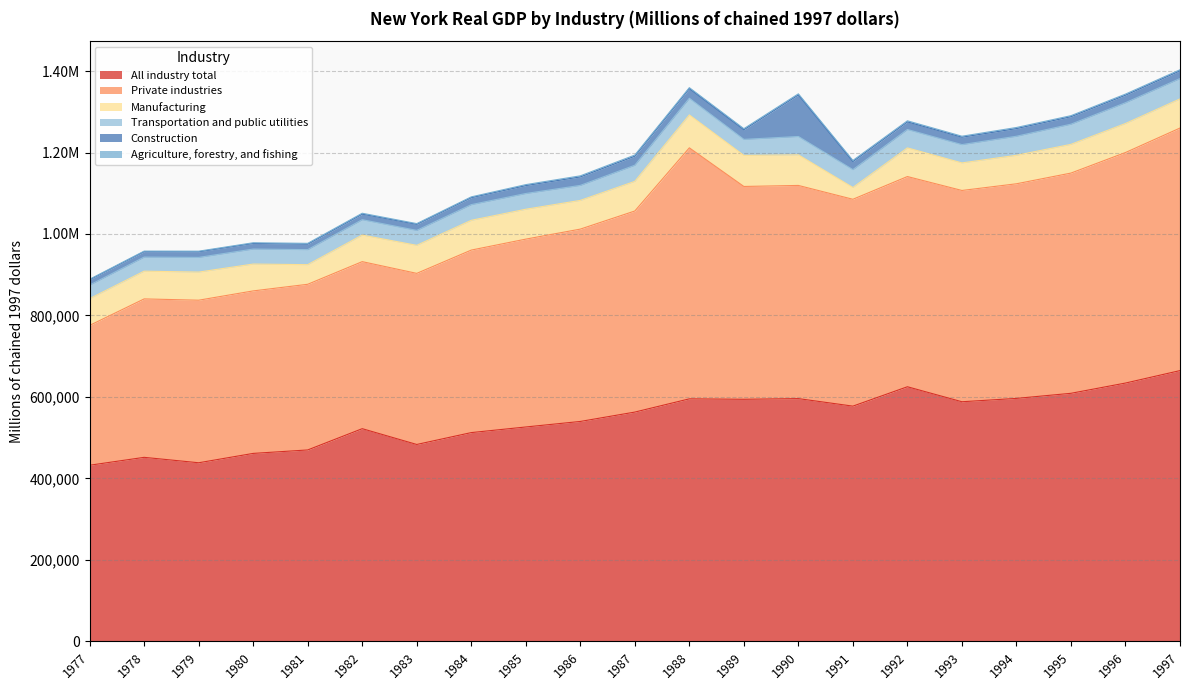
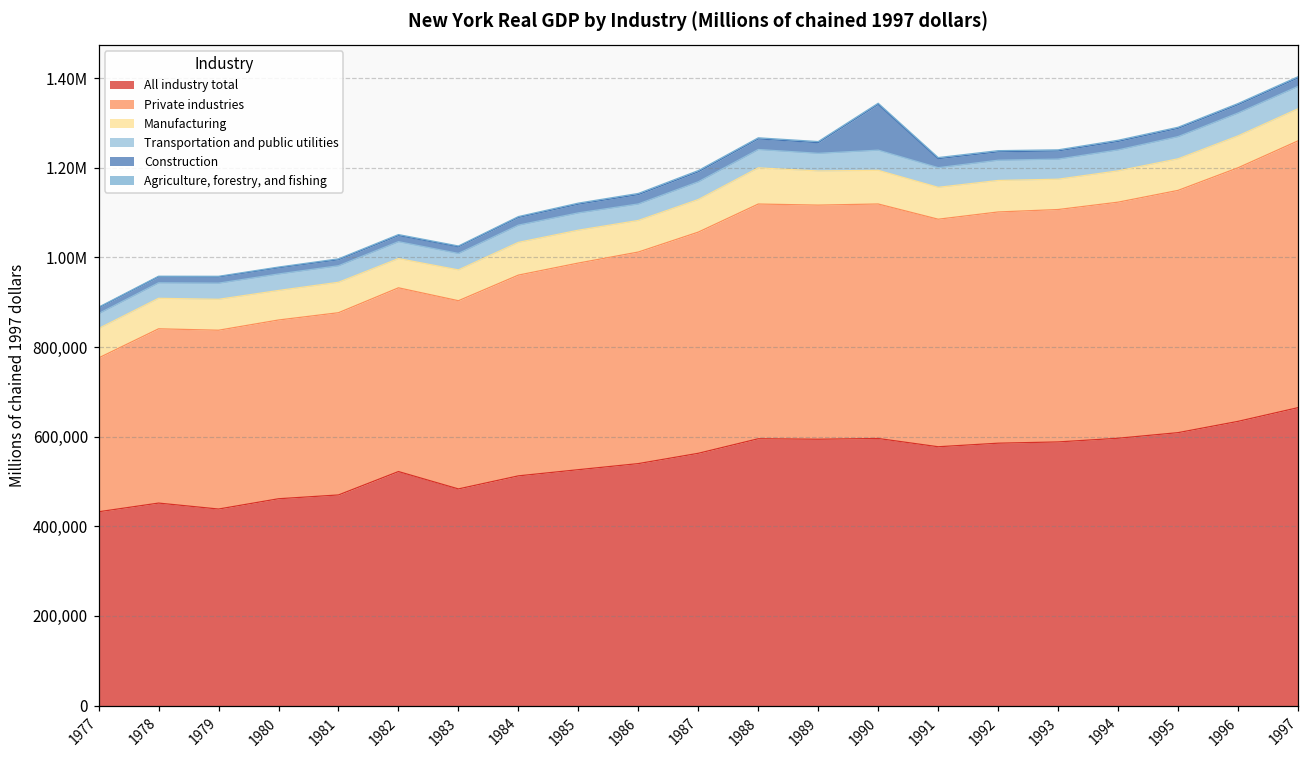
Manufacturing, 1981: 50,000 -> 70,000
Private industries, 1988: 620,000 -> 520,000
Manufacturing, 1991: 30,000 -> 70,000
All industry total, 1992: 630,000 -> 590,000
